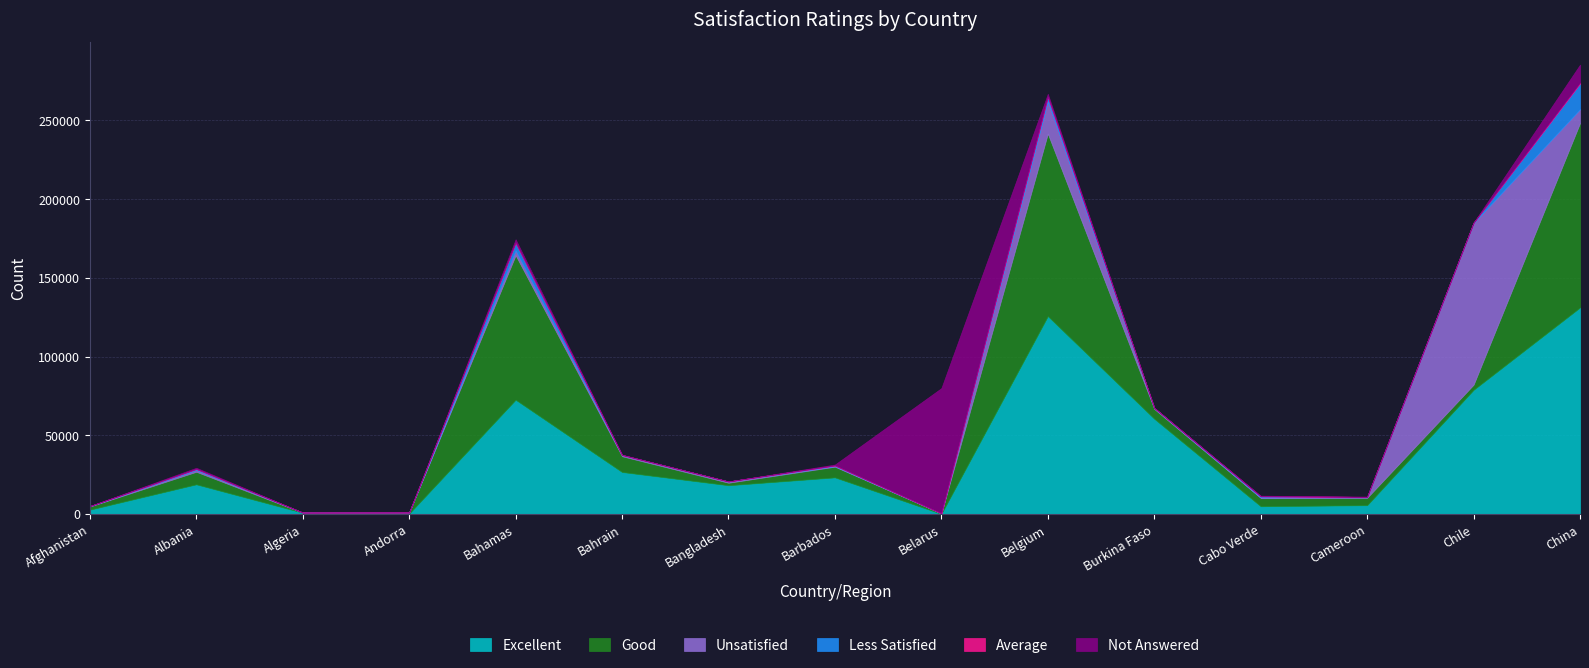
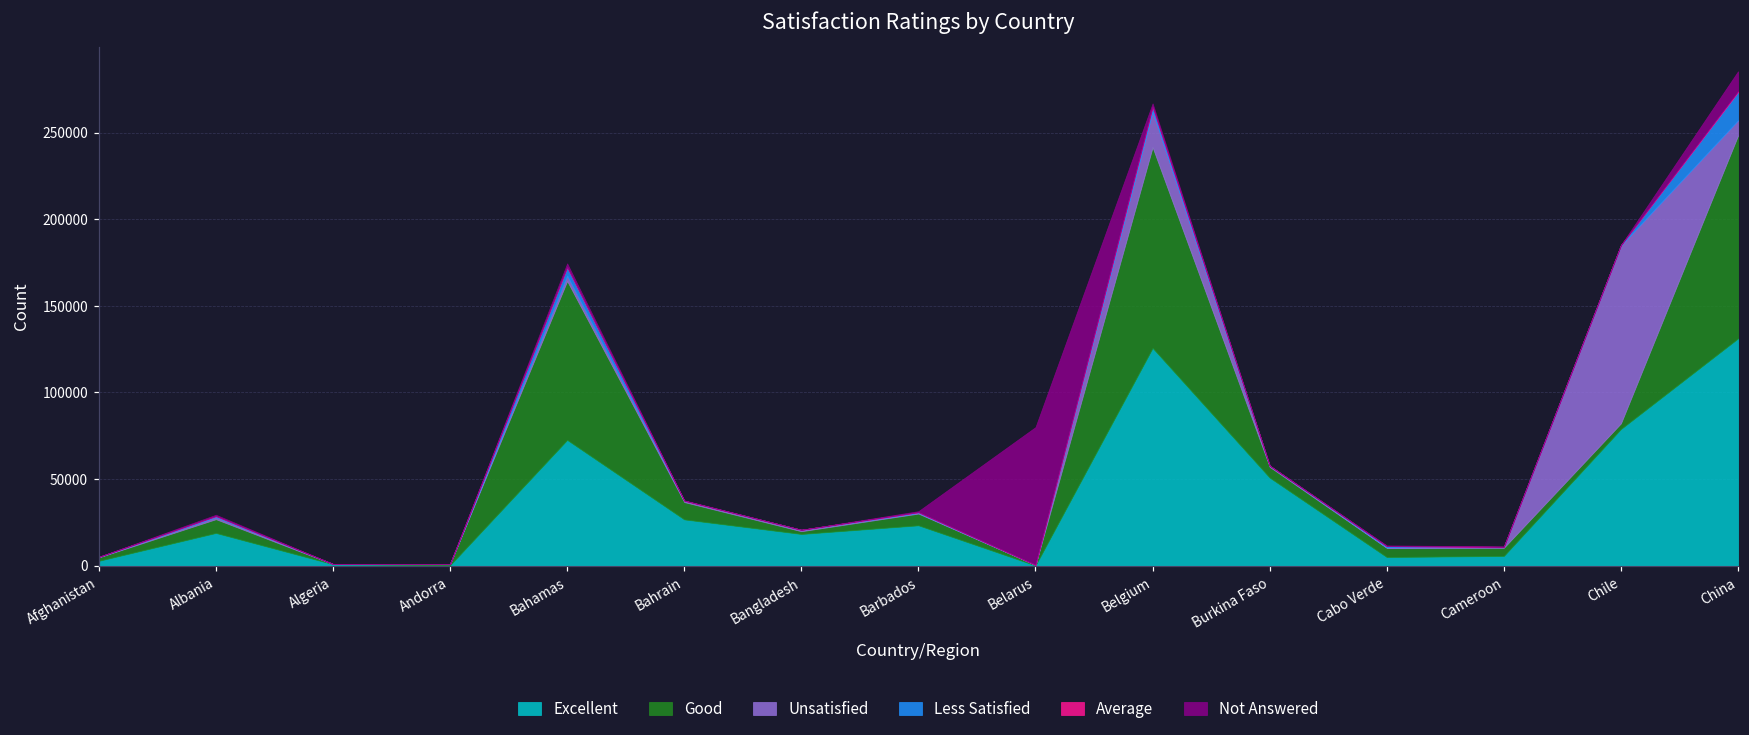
Excellent, Burkina Faso: 60000 -> 51000
